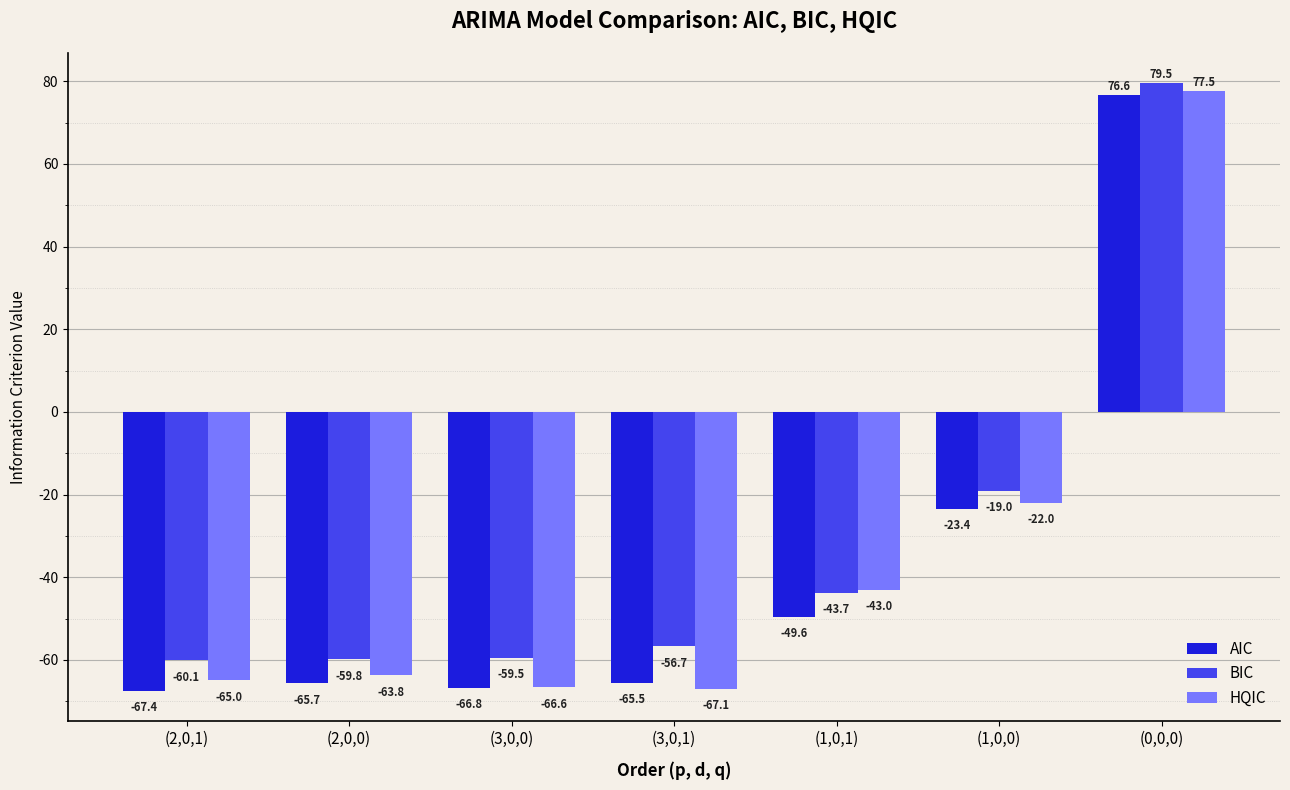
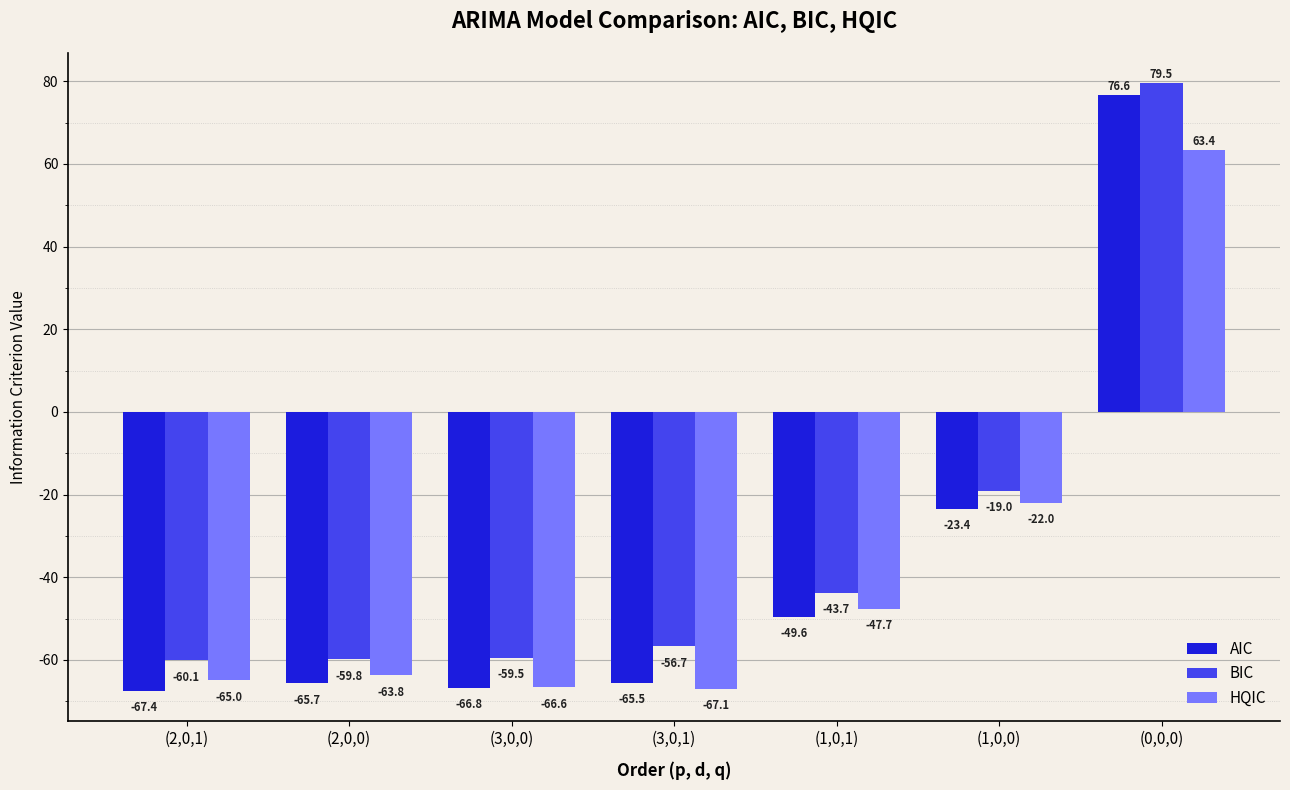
HQIC, (1,0,1): -43.0 -> -47.7
HQIC, (0,0,0): 77.5 -> 63.4
